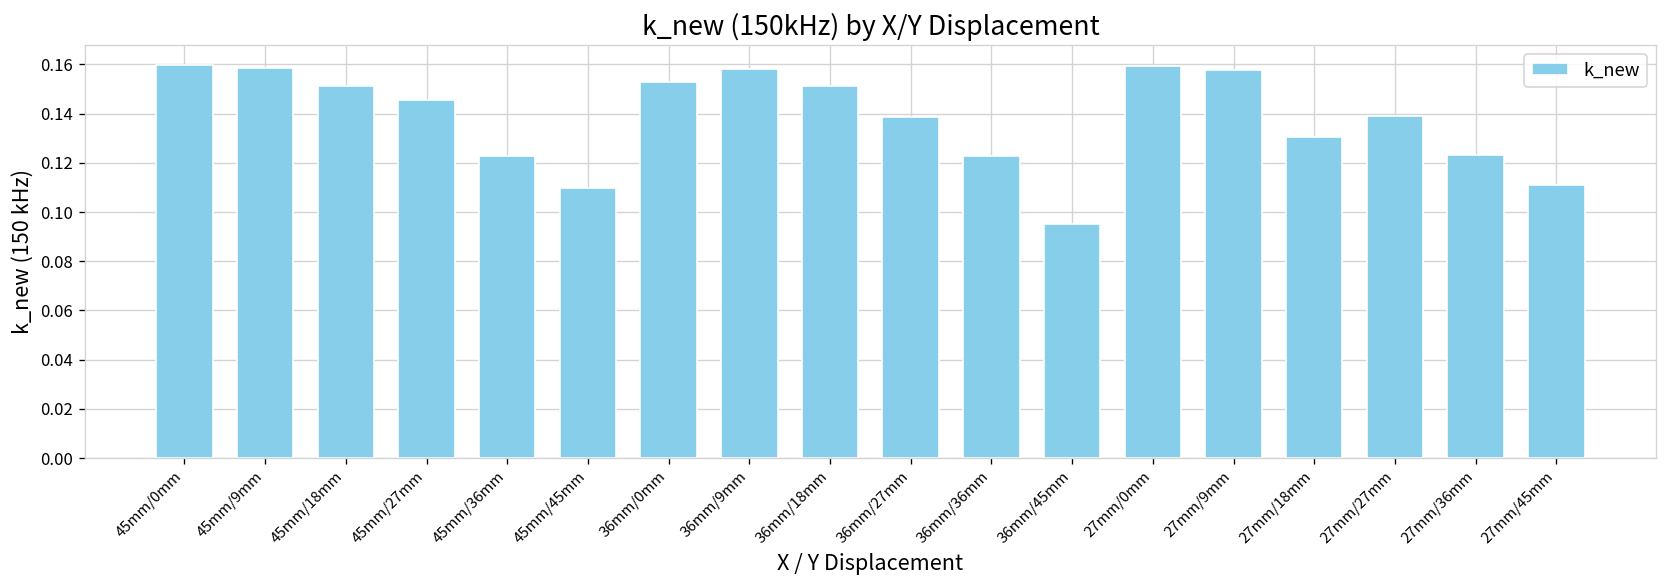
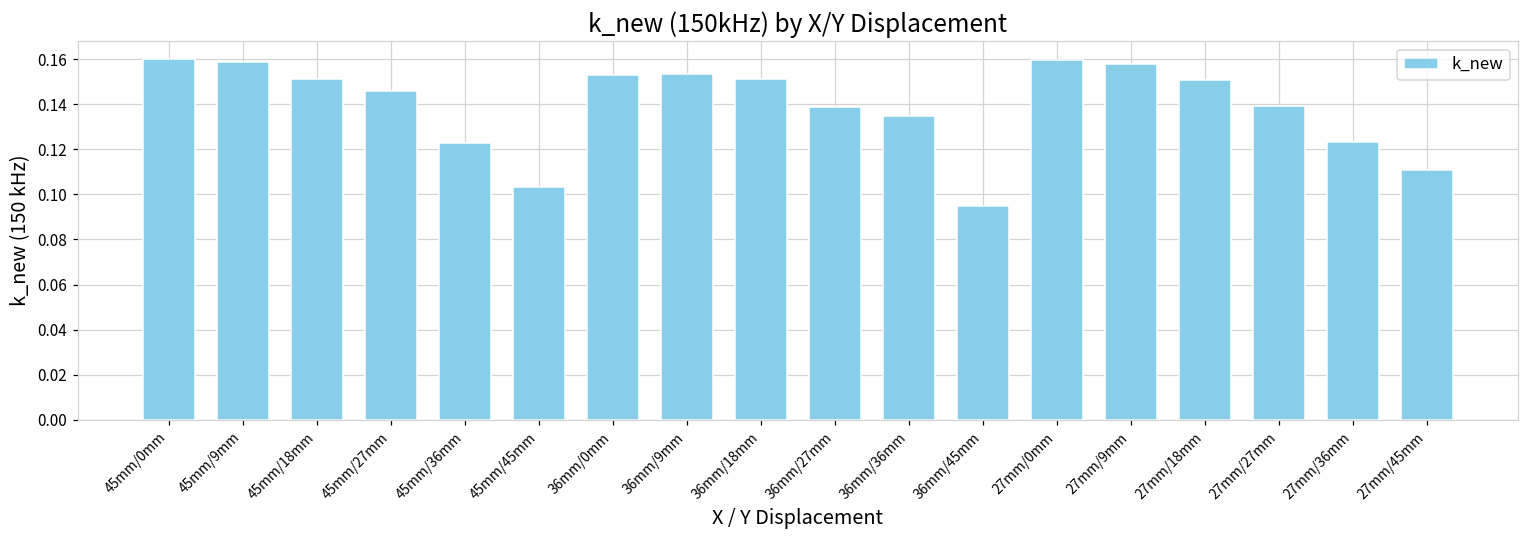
45mm/45mm: 0.110 -> 0.103
36mm/9mm: 0.158 -> 0.154
36mm/36mm: 0.123 -> 0.135
27mm/18mm: 0.131 -> 0.151
